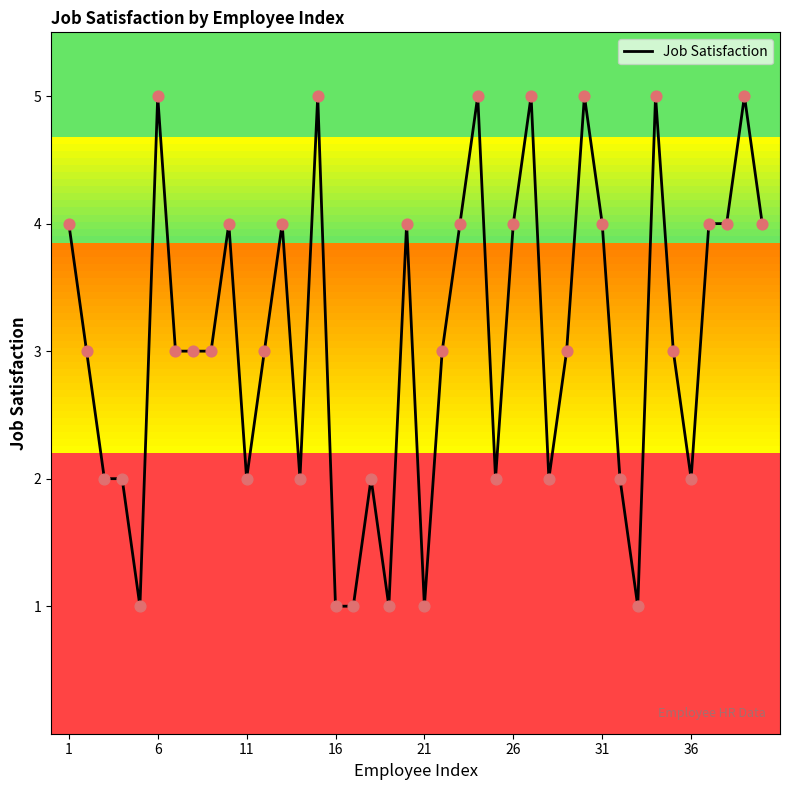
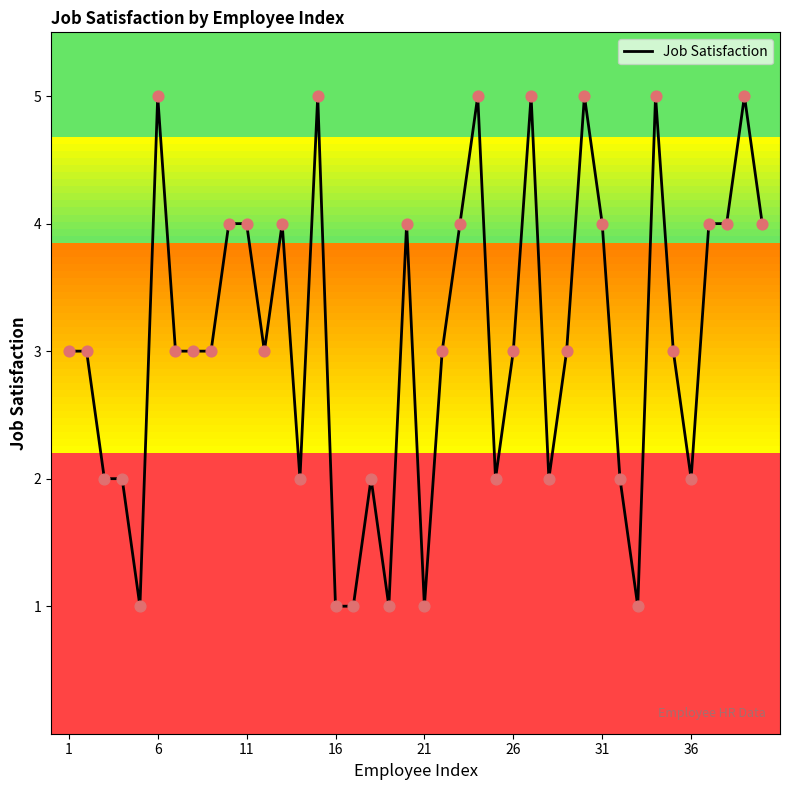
1: 4 -> 3
11: 2 -> 4
26: 4 -> 3
